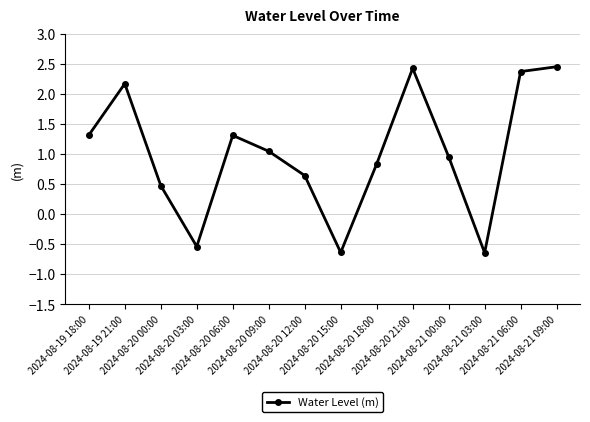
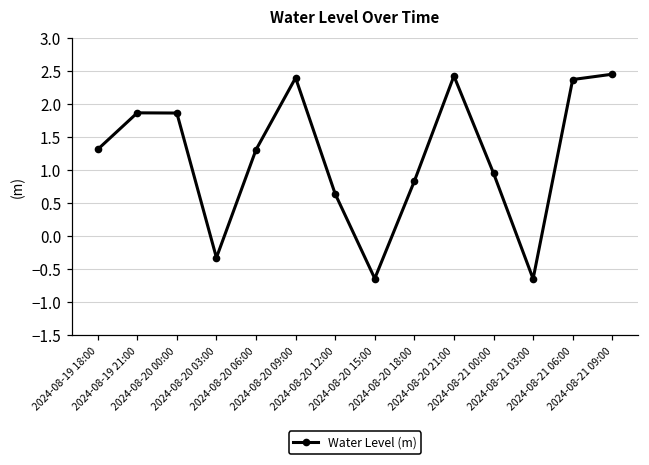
2024-08-19 21:00: 2.2 -> 1.9
2024-08-20 00:00: 0.5 -> 1.9
2024-08-20 03:00: -0.5 -> -0.3
2024-08-20 09:00: 1.0 -> 2.4
